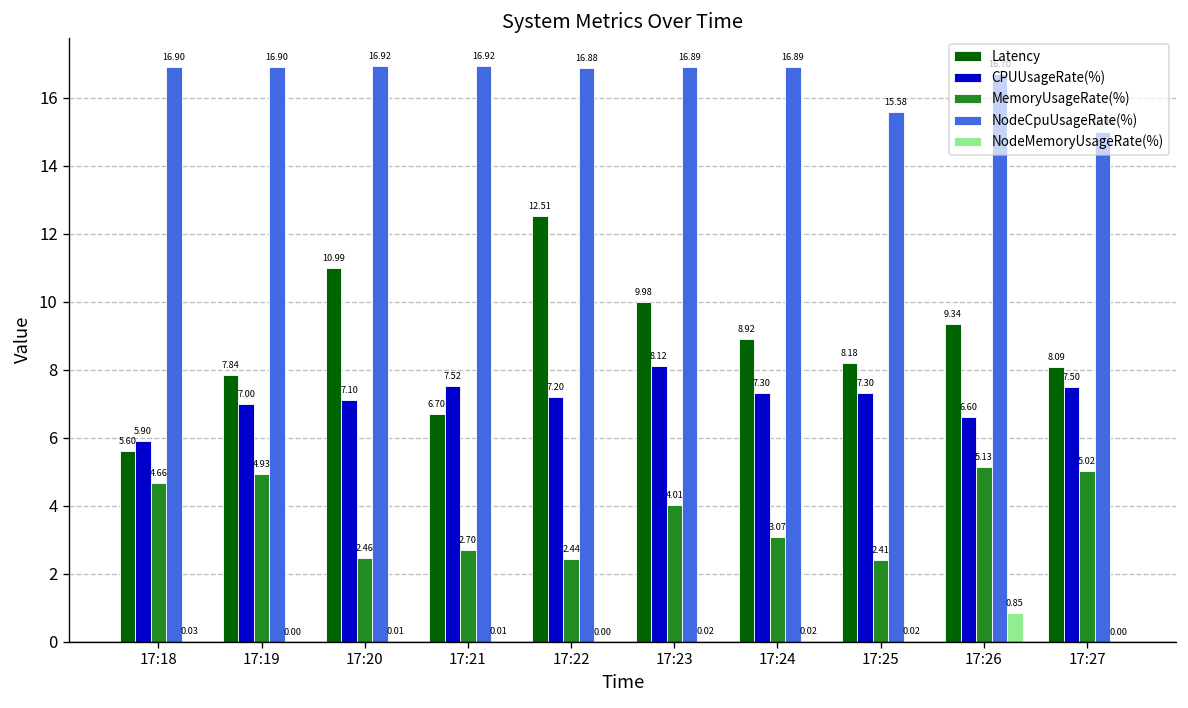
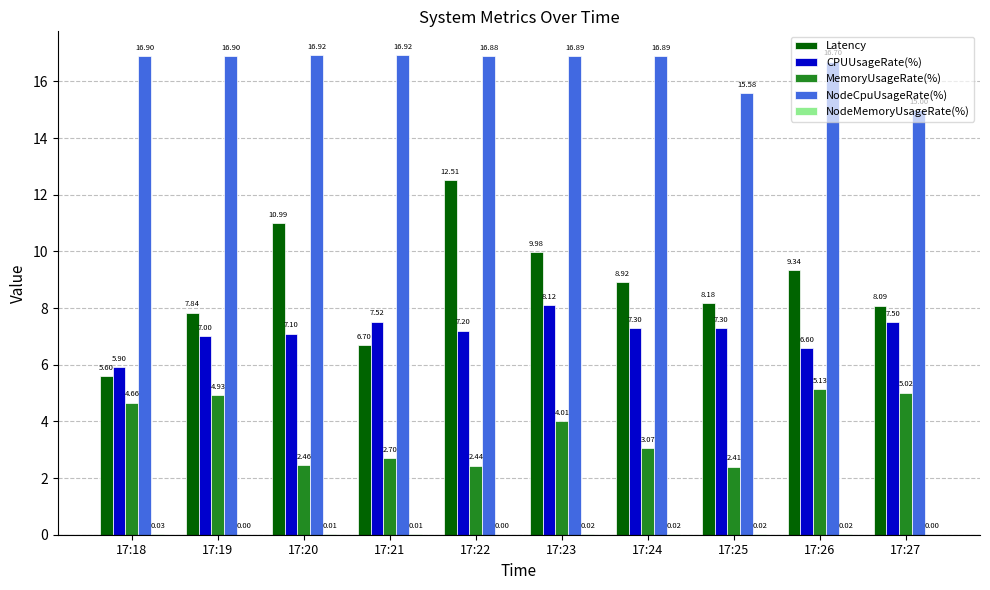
NodeMemoryUsageRate(%), 17:26: 0.85 -> 0.02
